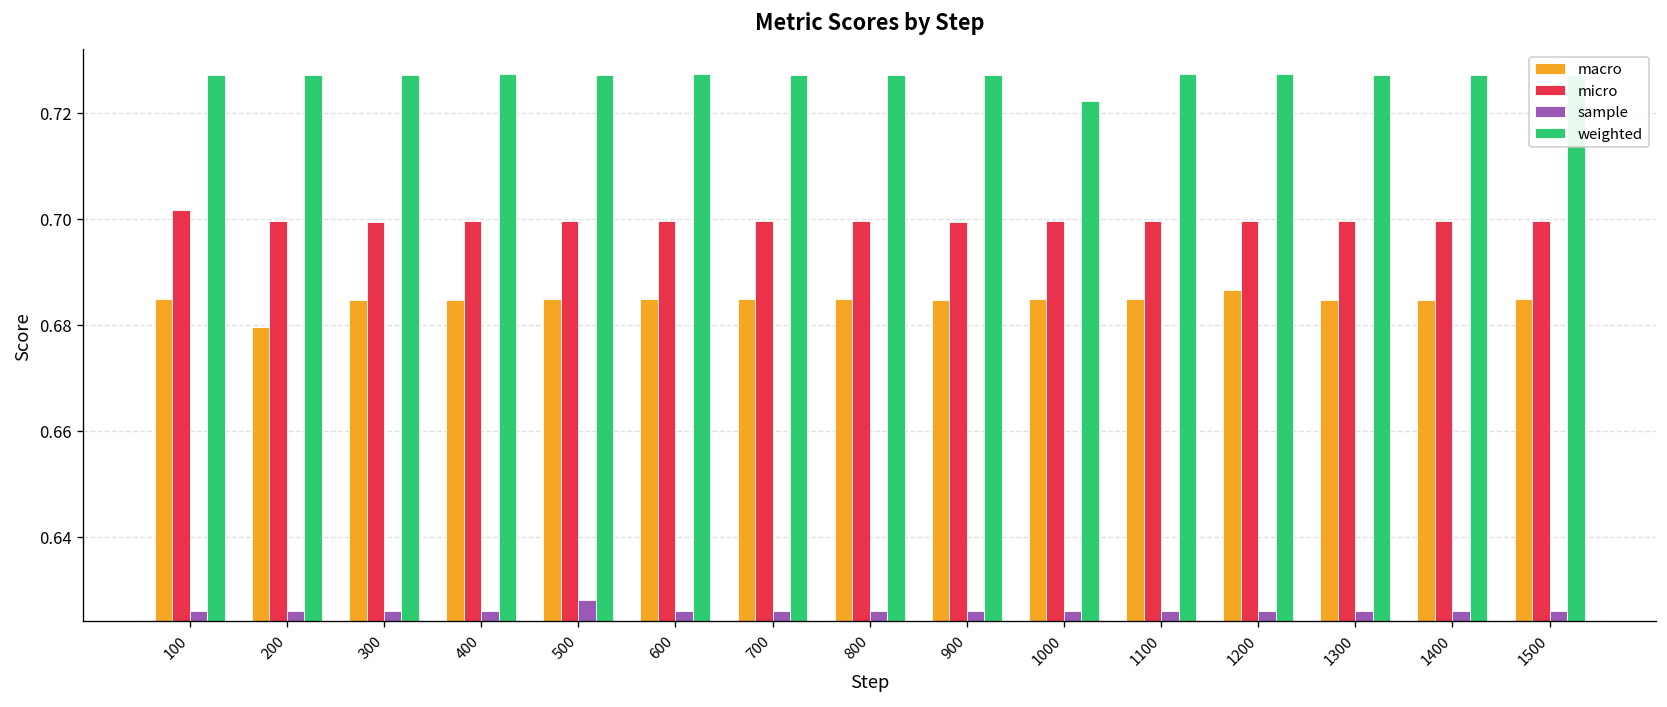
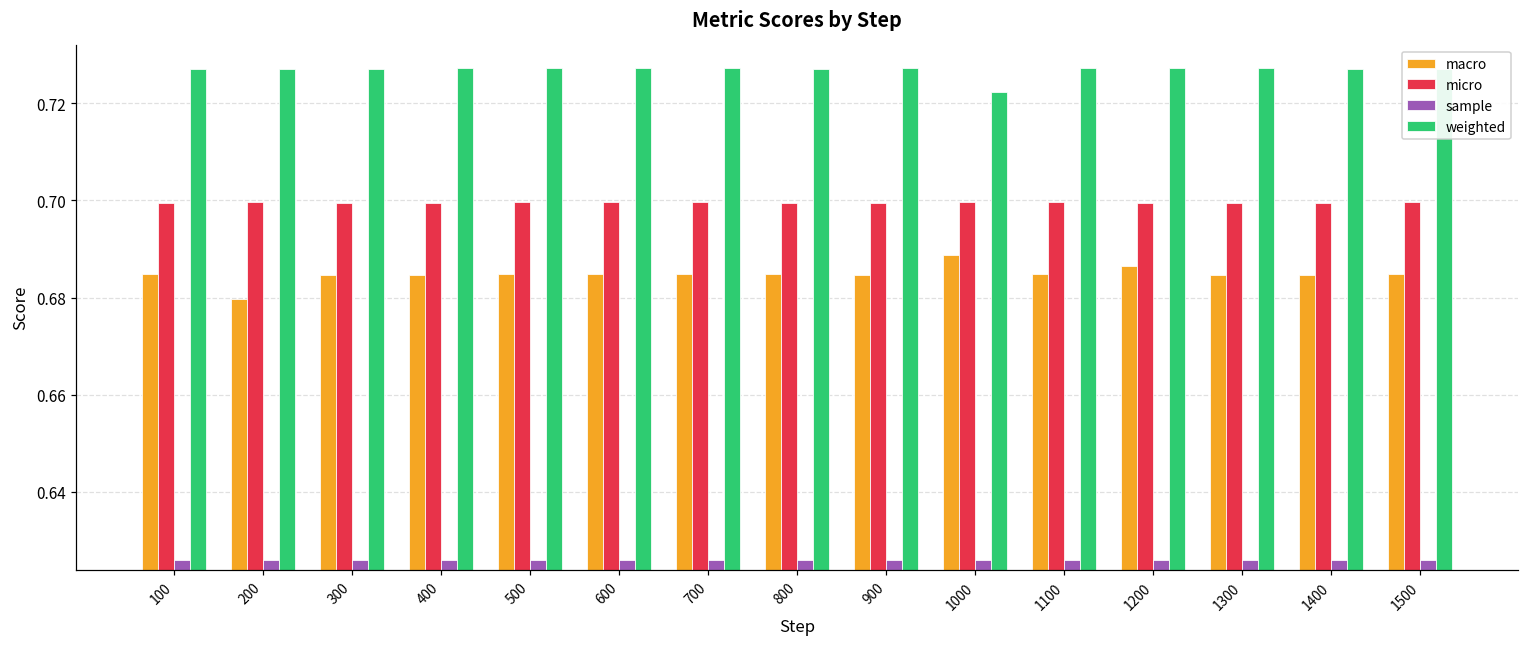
micro, 100: 0.702 -> 0.700
sample, 500: 0.628 -> 0.626
macro, 1000: 0.685 -> 0.689
